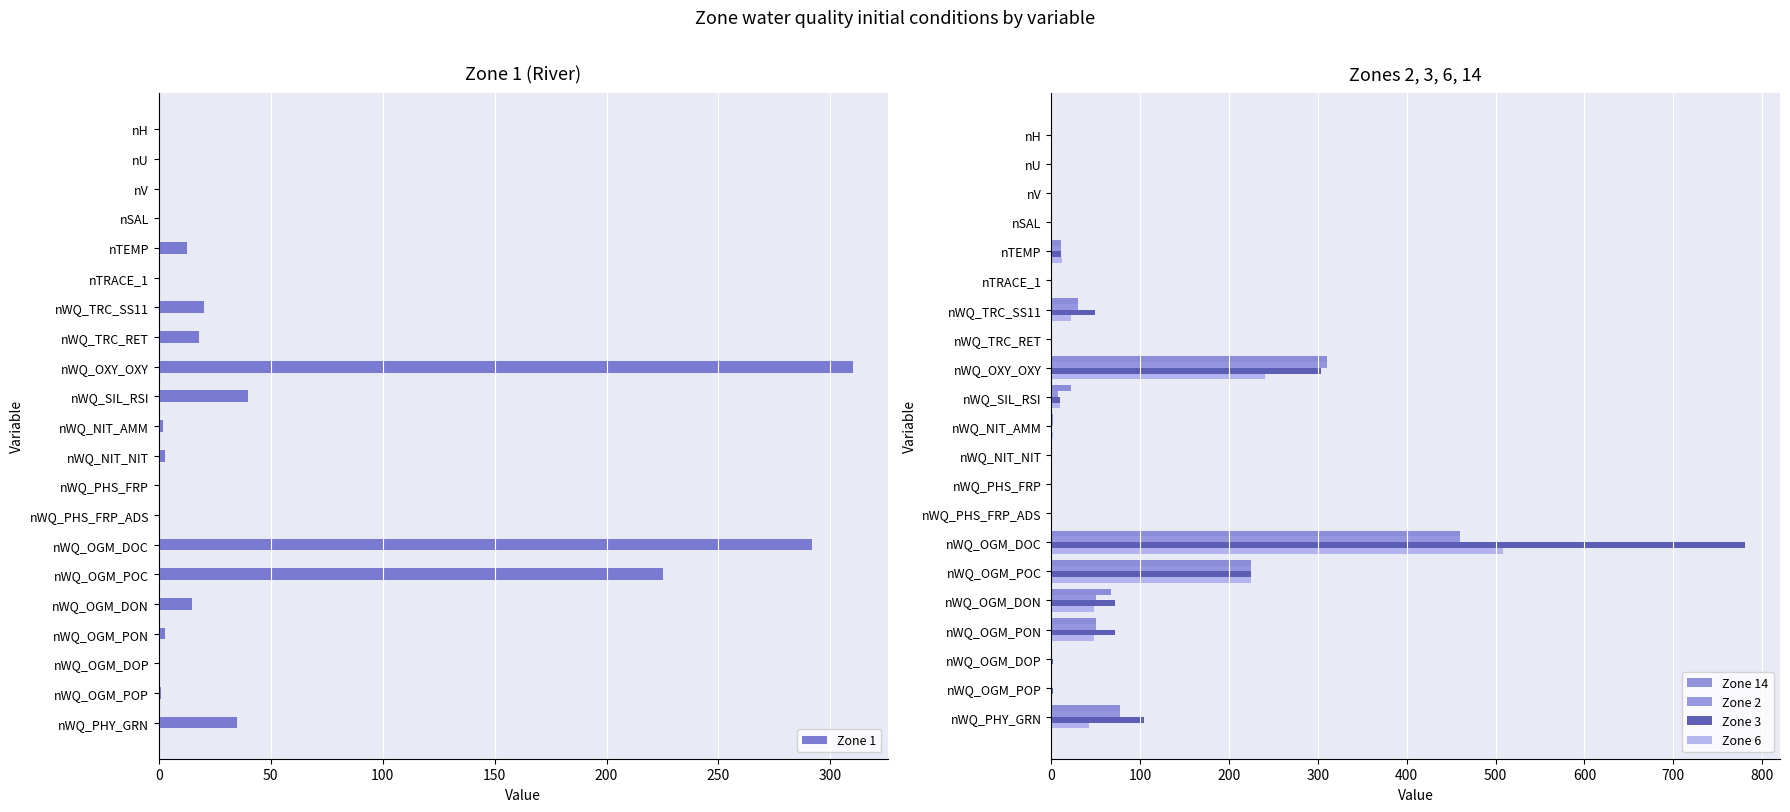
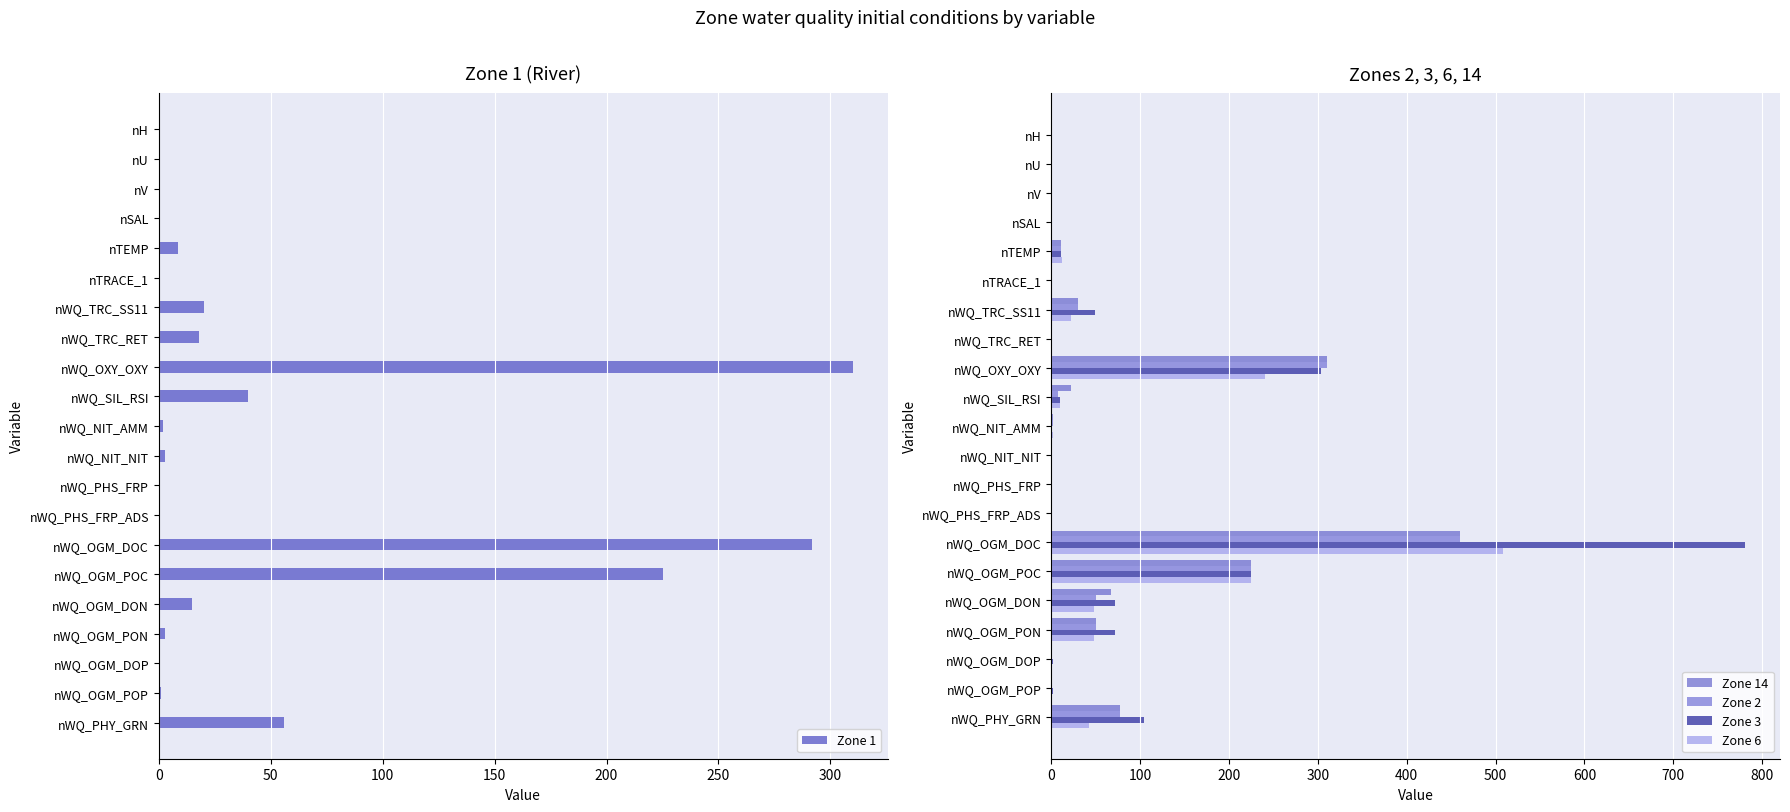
Zone 1 (River), nTEMP: 13 -> 8
Zone 1 (River), nWQ_PHY_GRN: 35 -> 56
